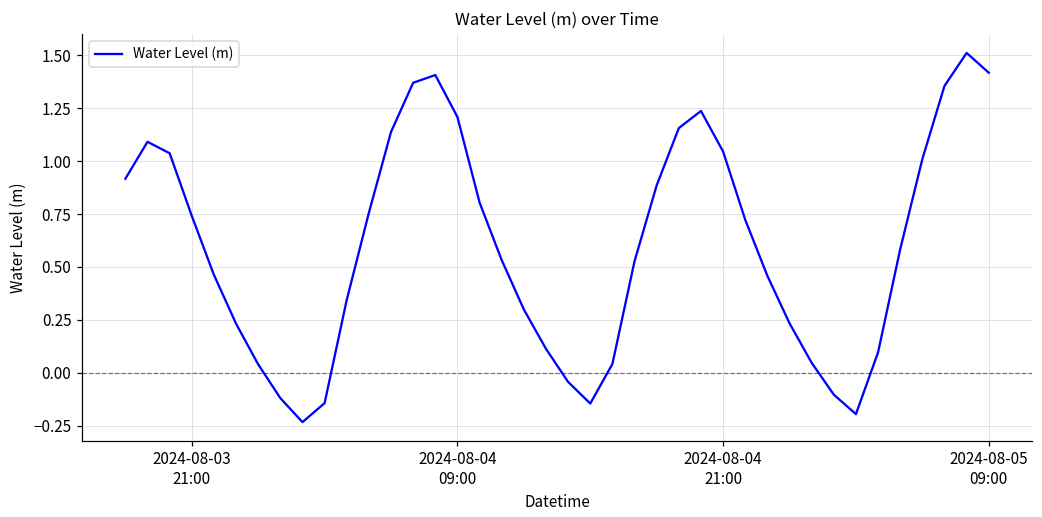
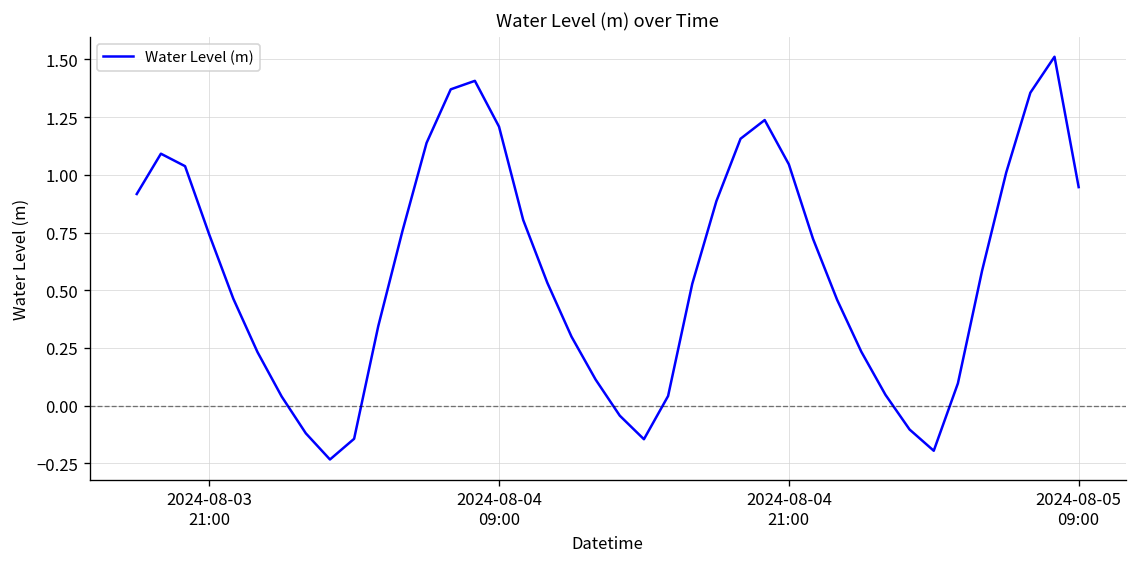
2024-08-05 09:00: 1.42 -> 0.95
